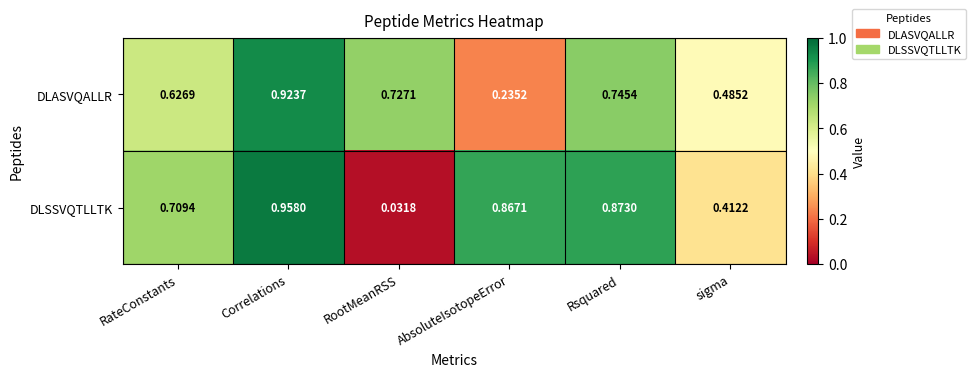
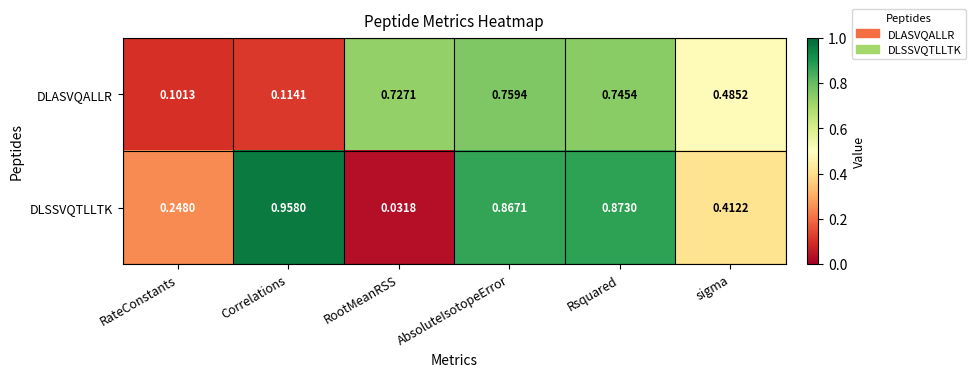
DLASVQALLR, RateConstants: 0.6269 -> 0.1013
DLASVQALLR, Correlations: 0.9237 -> 0.1141
DLASVQALLR, AbsoluteIsotopeError: 0.2352 -> 0.7594
DLSSVQTLLTK, RateConstants: 0.7094 -> 0.2480
